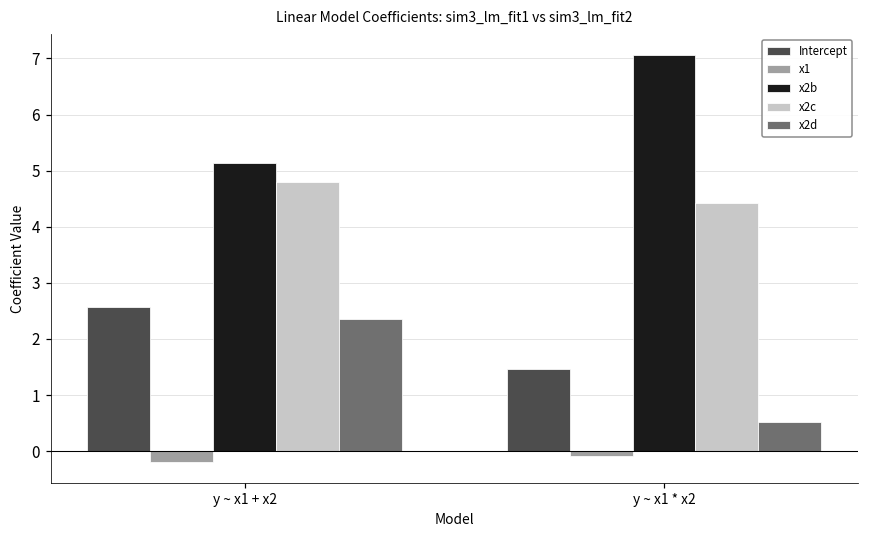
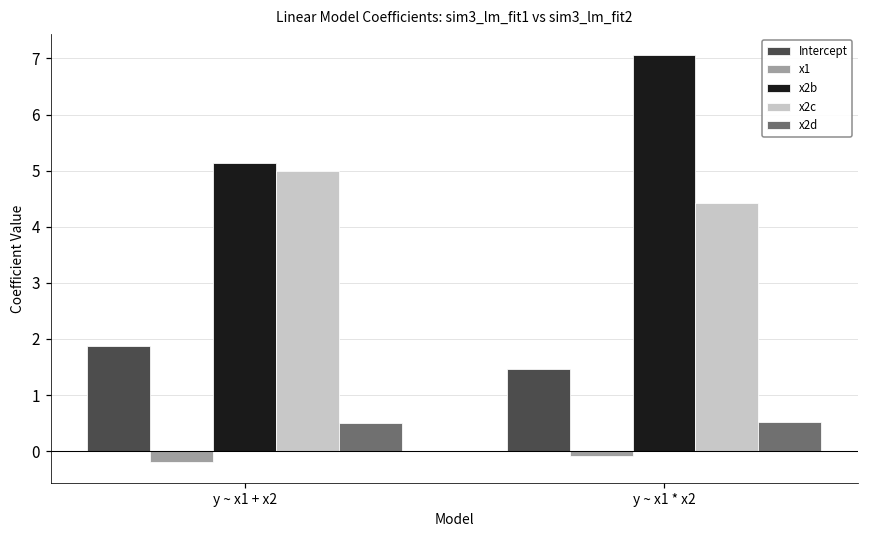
Intercept, y ~ x1 + x2: 2.6 -> 1.9
x2c, y ~ x1 + x2: 4.8 -> 5.0
x2d, y ~ x1 + x2: 2.4 -> 0.5
